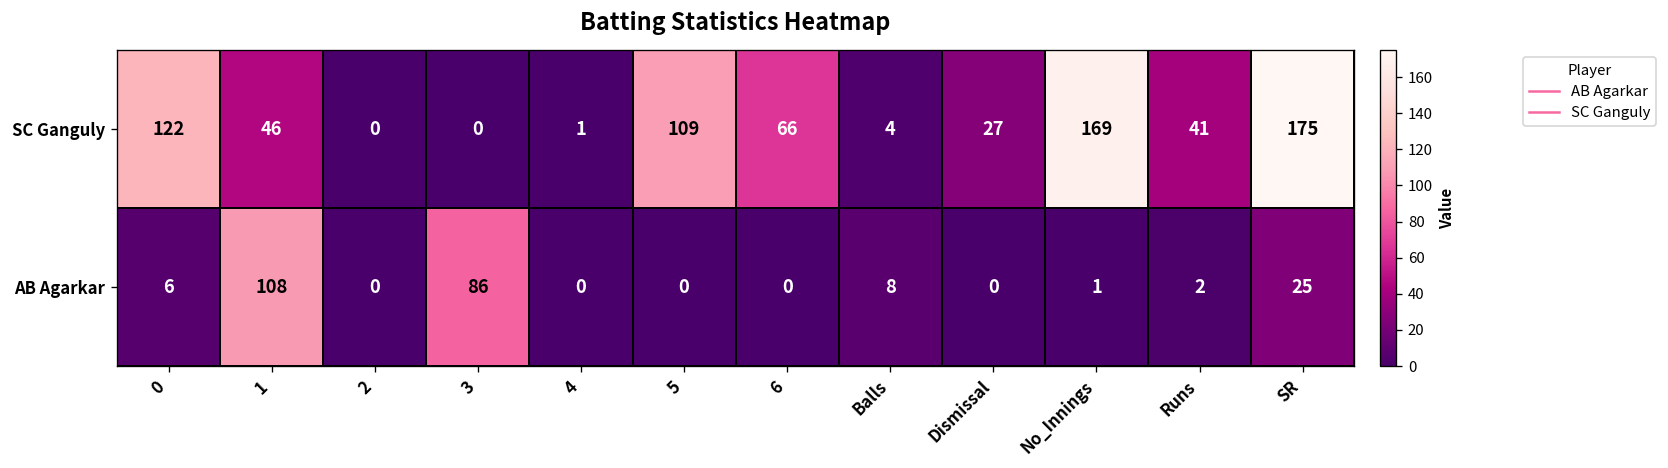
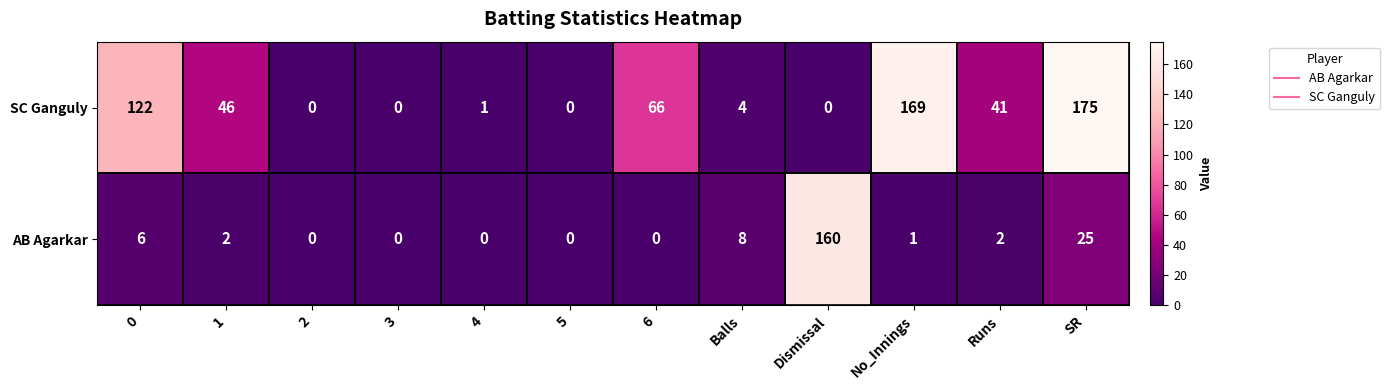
SC Ganguly, 5: 109 -> 0
SC Ganguly, Dismissal: 27 -> 0
AB Agarkar, 1: 108 -> 2
AB Agarkar, 3: 86 -> 0
AB Agarkar, Dismissal: 0 -> 160
